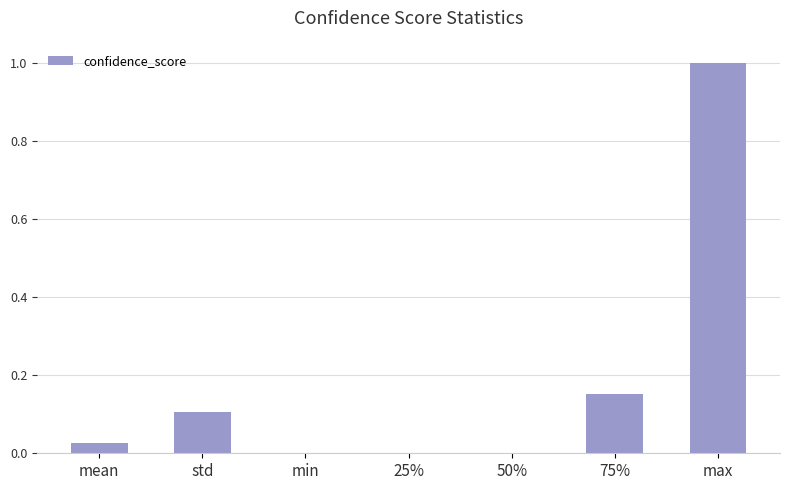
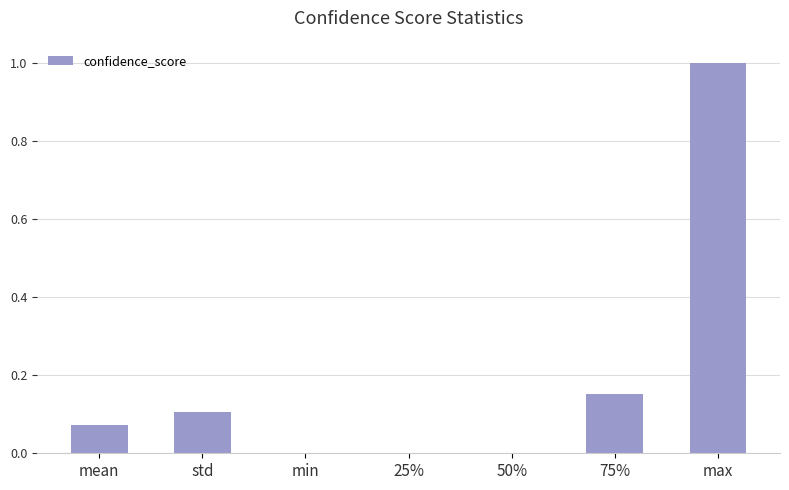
mean: 0.03 -> 0.07
